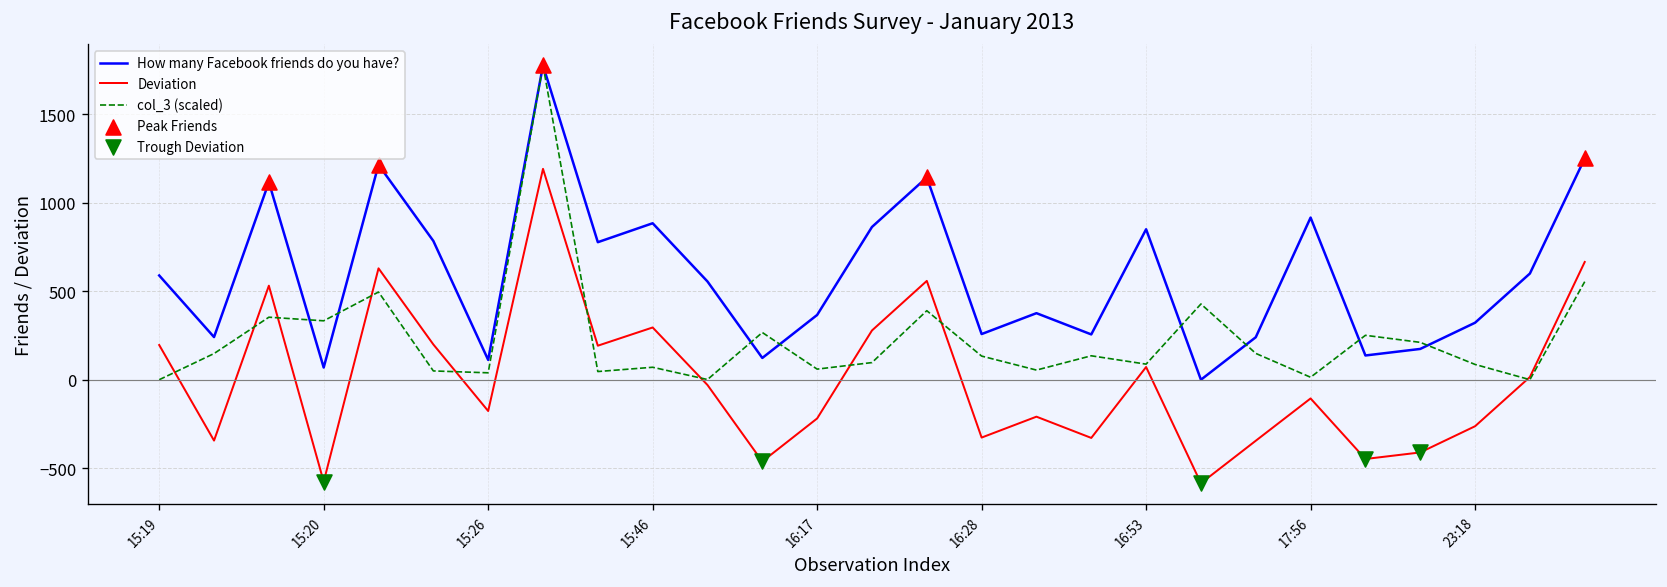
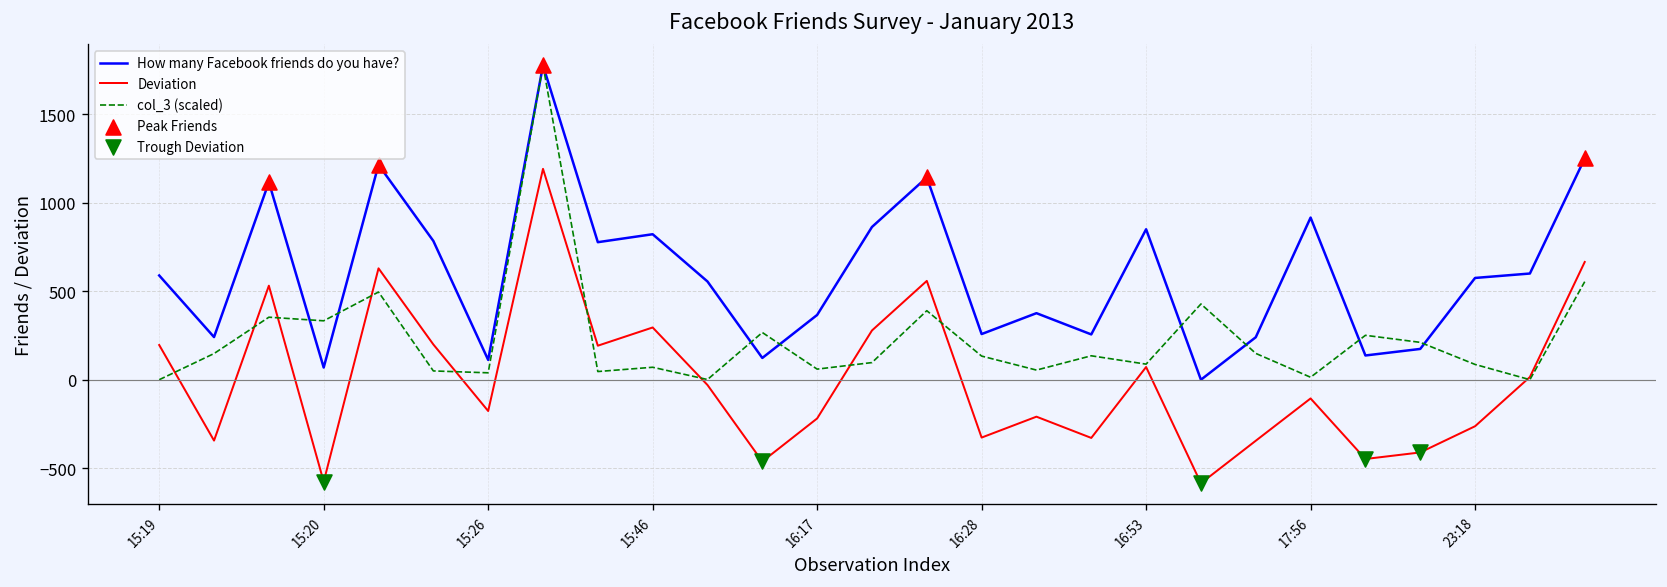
How many Facebook friends do you have?, 15:46: 880 -> 820
How many Facebook friends do you have?, 23:18: 320 -> 580
